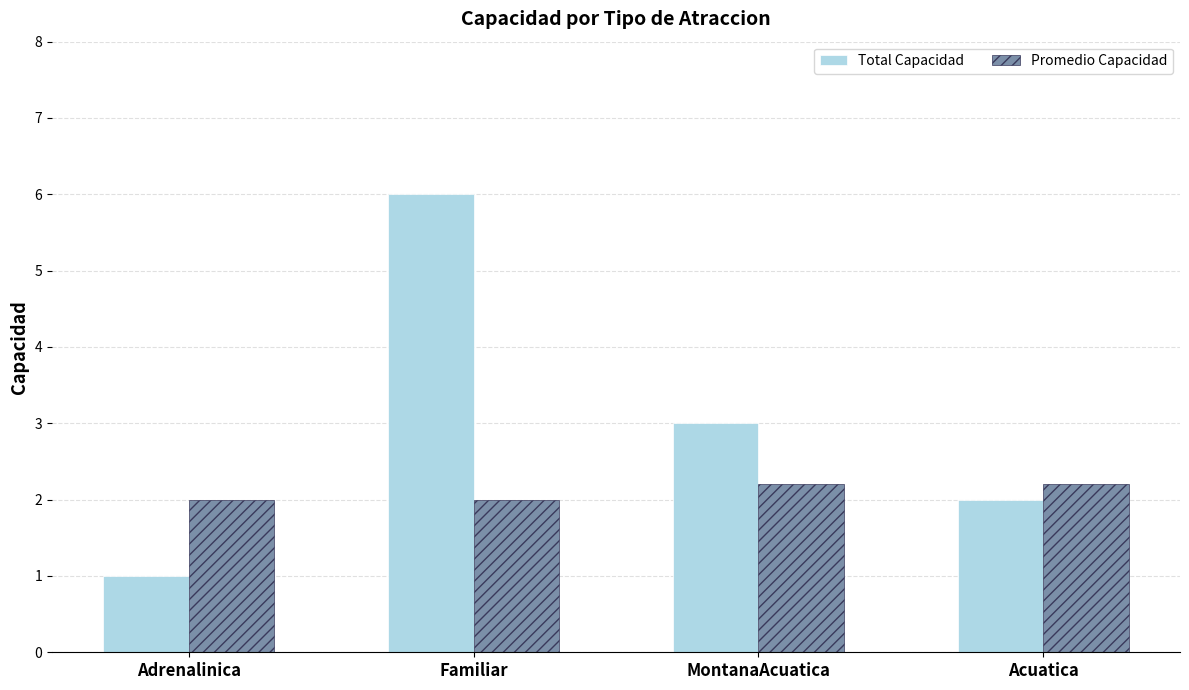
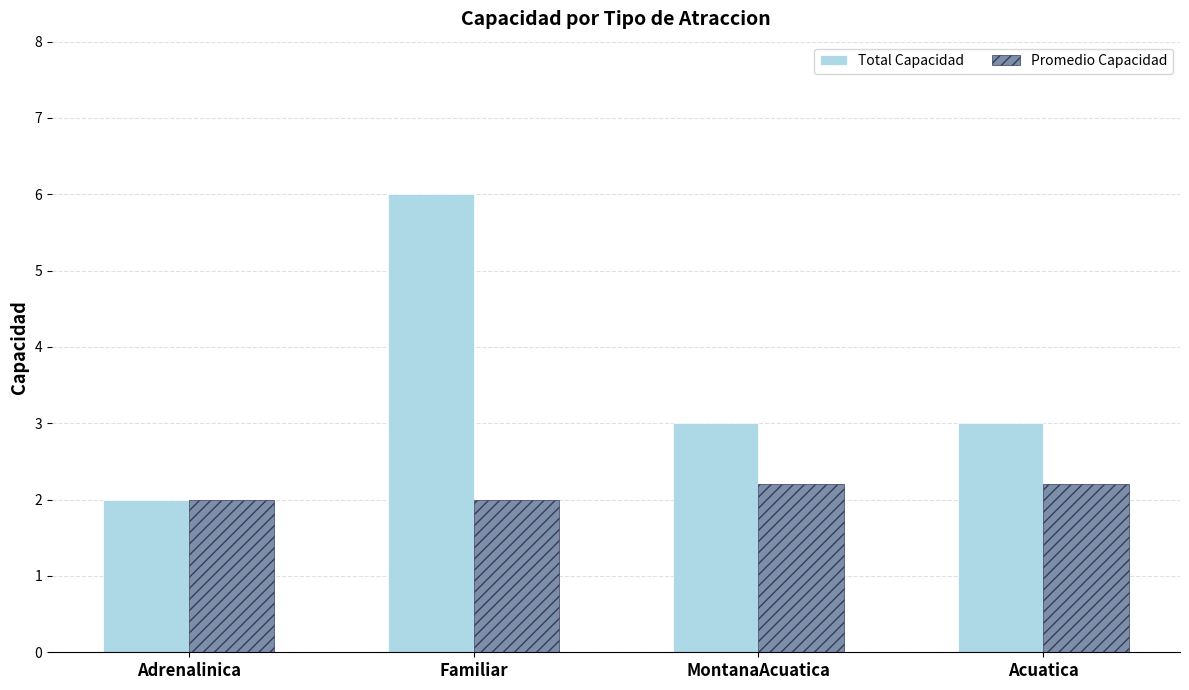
Total Capacidad, Adrenalinica: 1 -> 2
Total Capacidad, Acuatica: 2 -> 3
